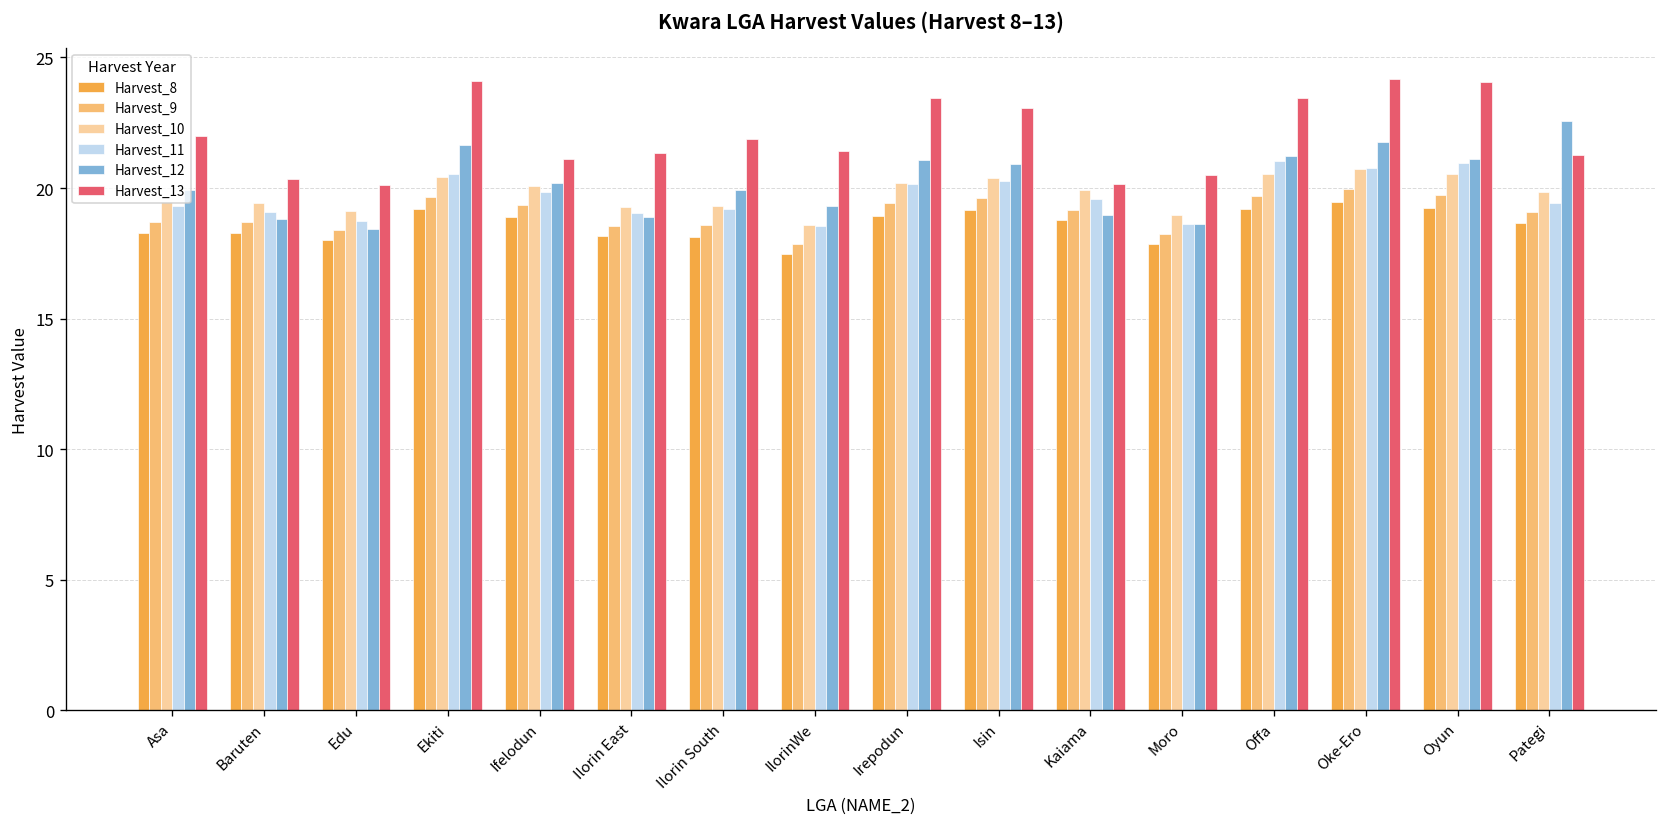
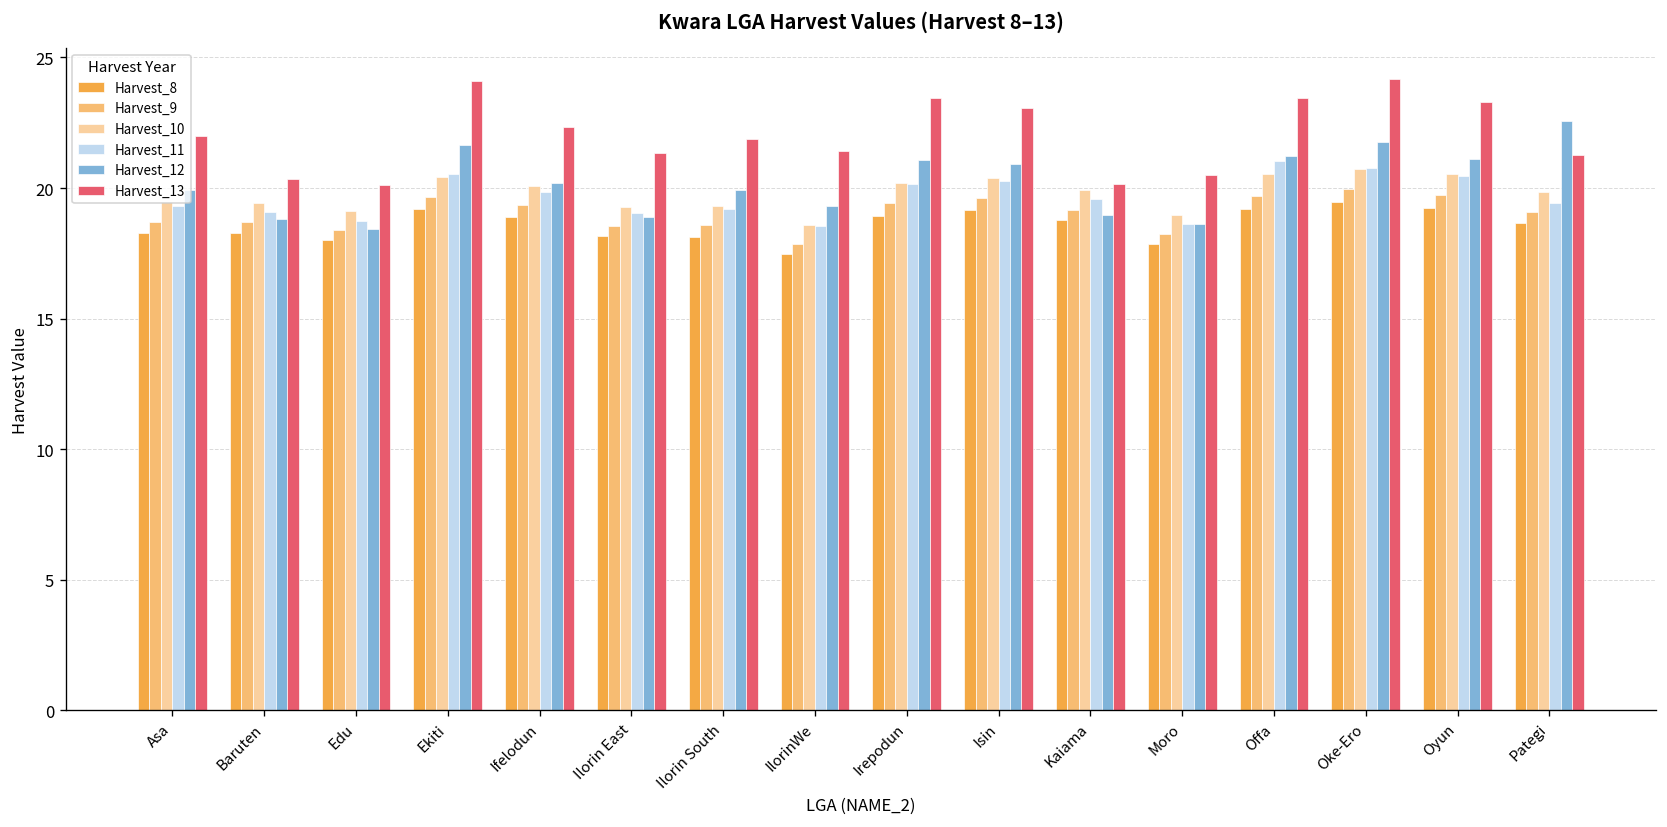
Harvest_13, Ifelodun: 21.1 -> 22.3
Harvest_11, Oyun: 21.0 -> 20.5
Harvest_13, Oyun: 24.1 -> 23.3
